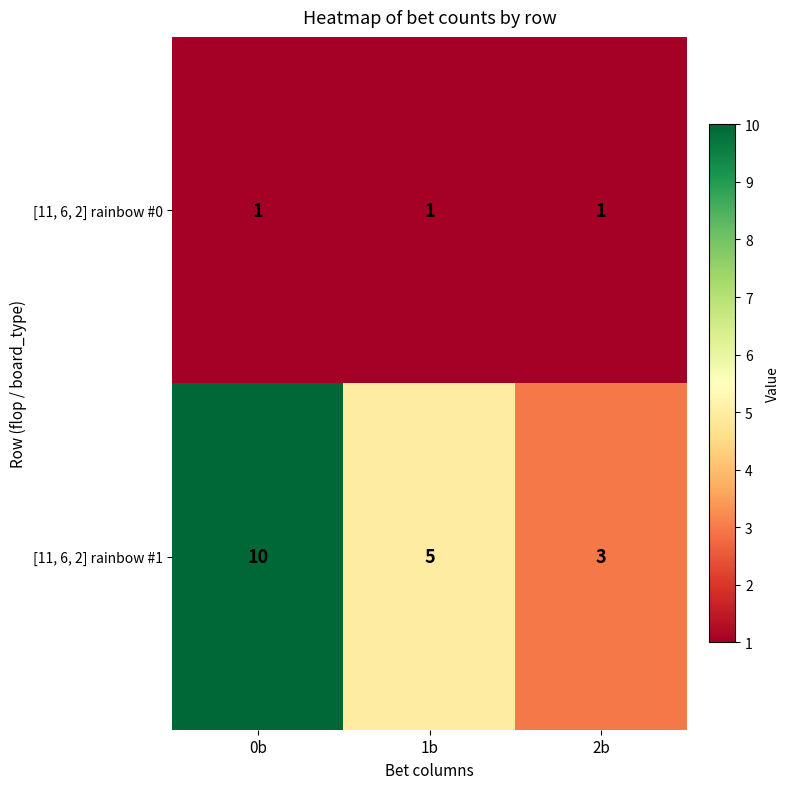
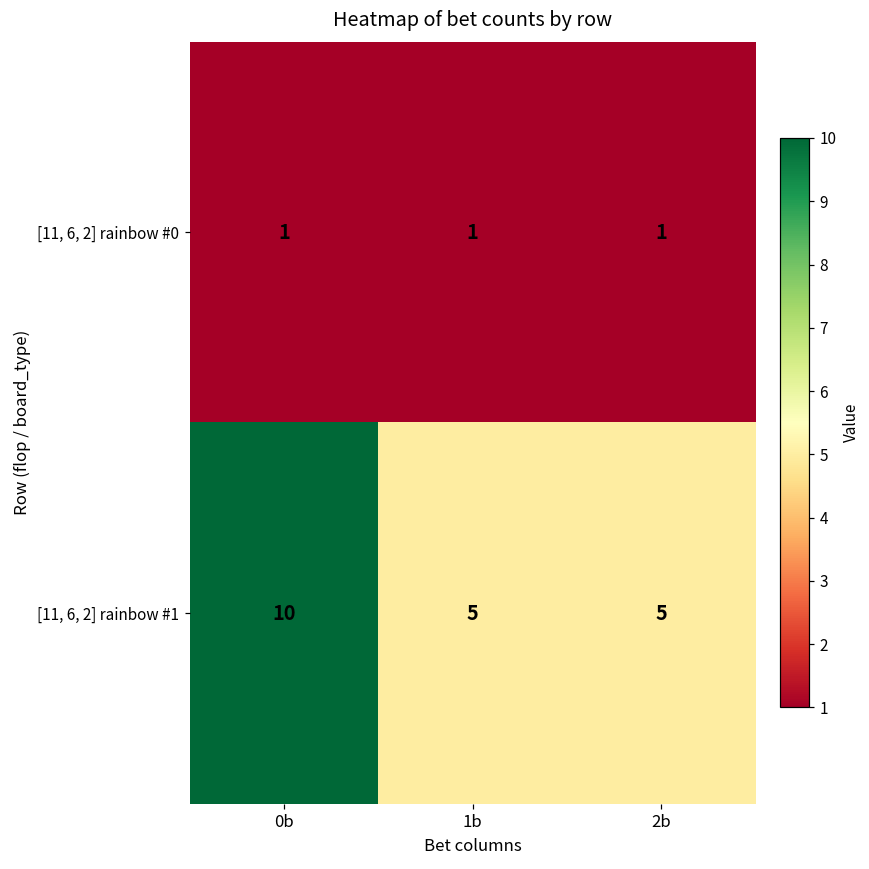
[11, 6, 2] rainbow #1, 2b: 3 -> 5
